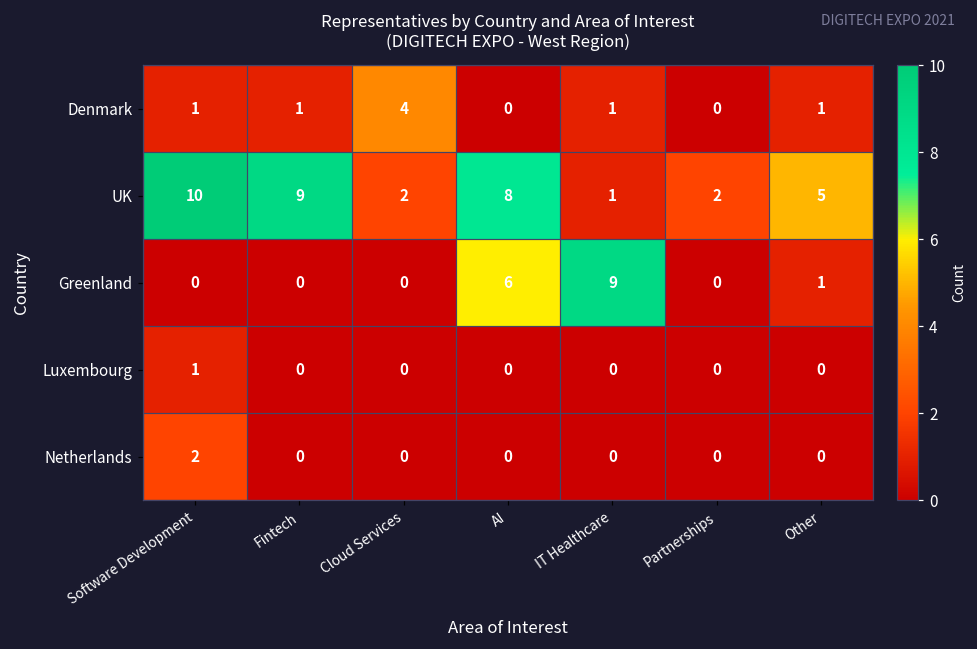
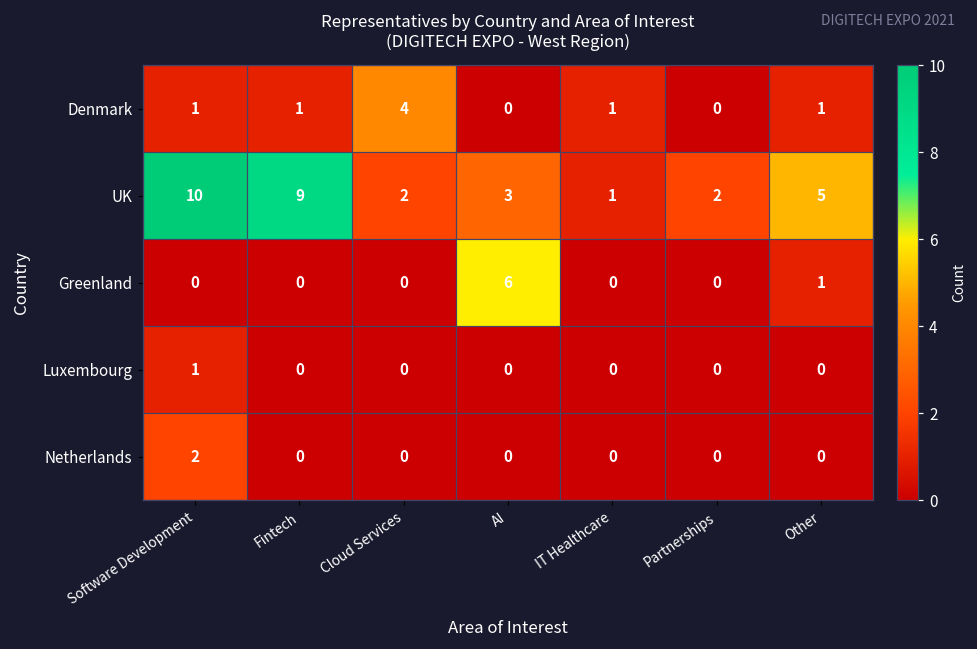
UK, AI: 8 -> 3
Greenland, IT Healthcare: 9 -> 0
